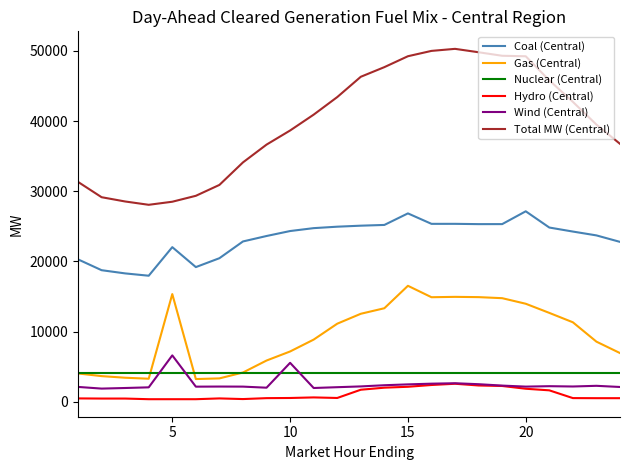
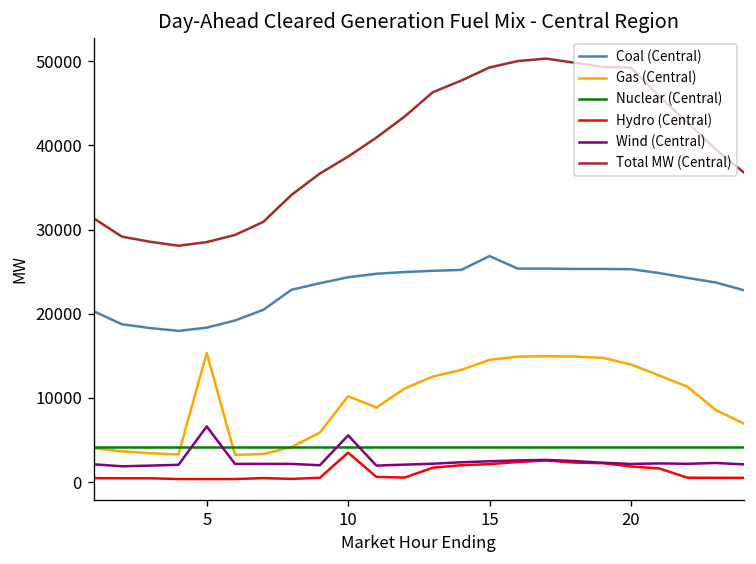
Coal (Central), 5: 22000 -> 18000
Gas (Central), 10: 7000 -> 10000
Hydro (Central), 10: 1000 -> 4000
Gas (Central), 15: 17000 -> 15000
Coal (Central), 20: 27000 -> 25000
